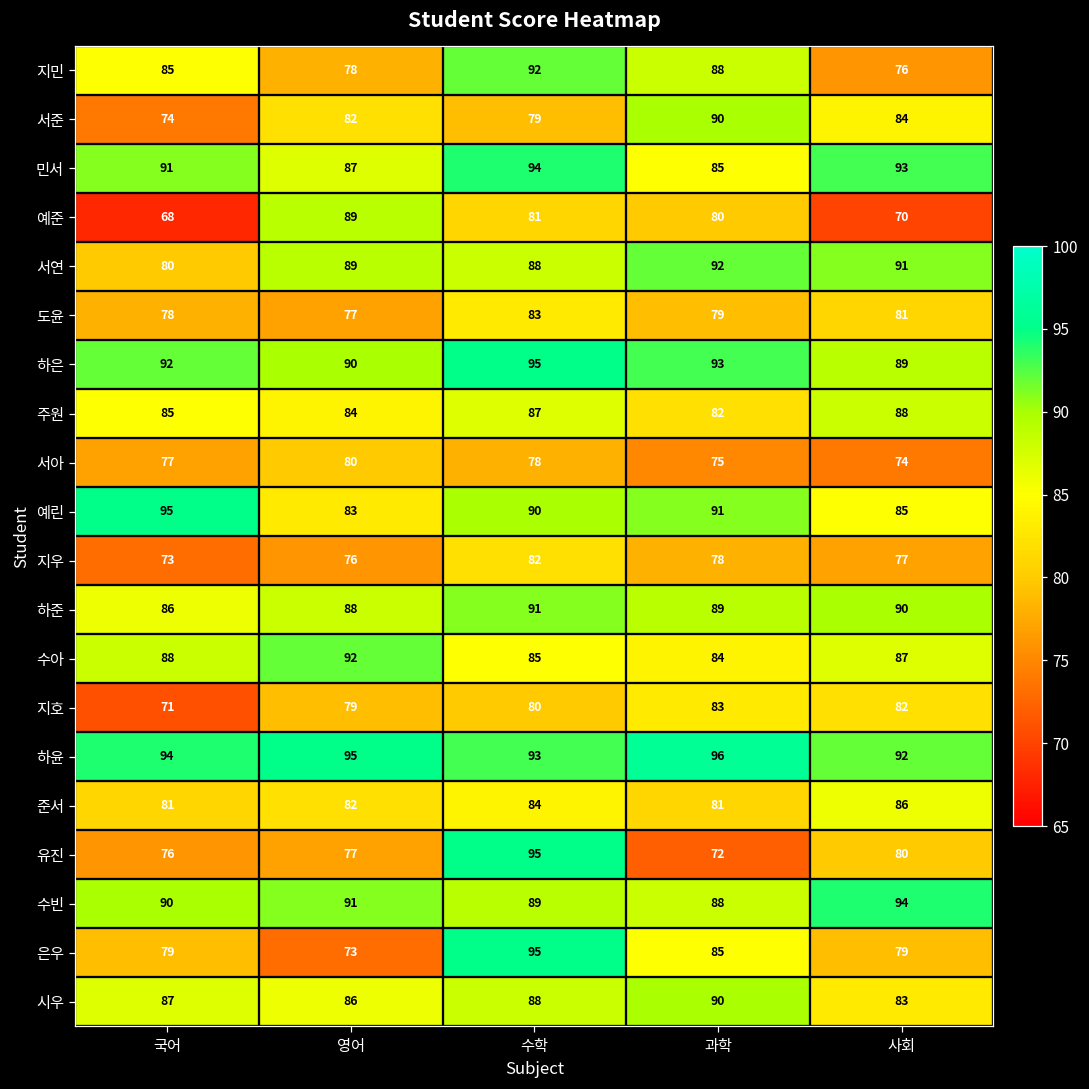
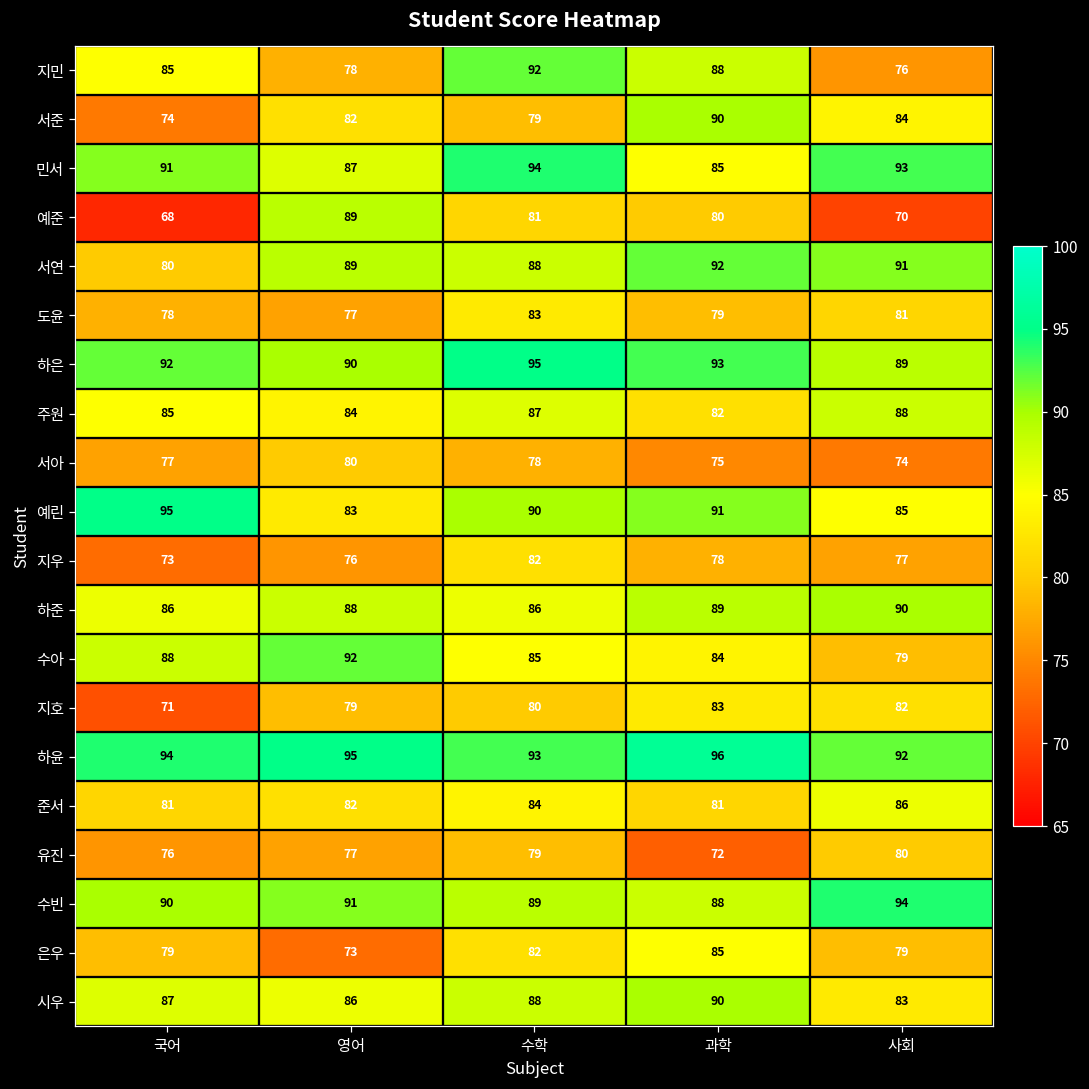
하준, 수학: 91 -> 86
수아, 사회: 87 -> 79
유진, 수학: 95 -> 79
은우, 수학: 95 -> 82
